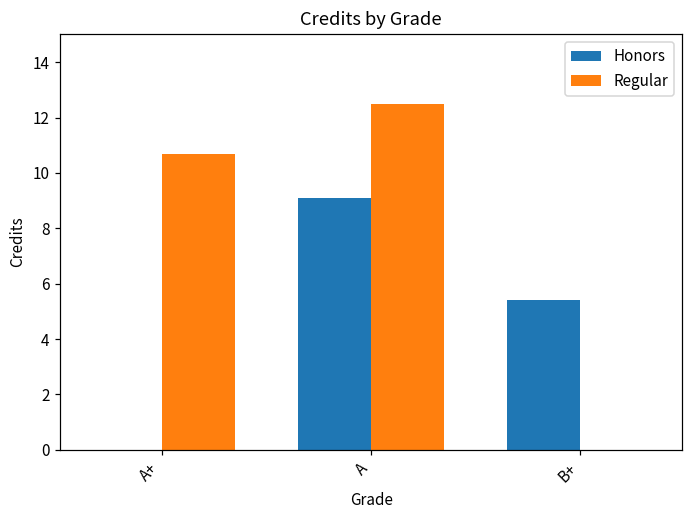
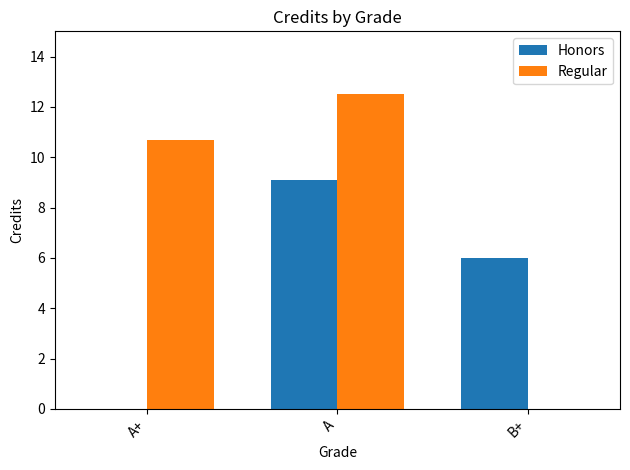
Honors, B+: 5.4 -> 6.0
